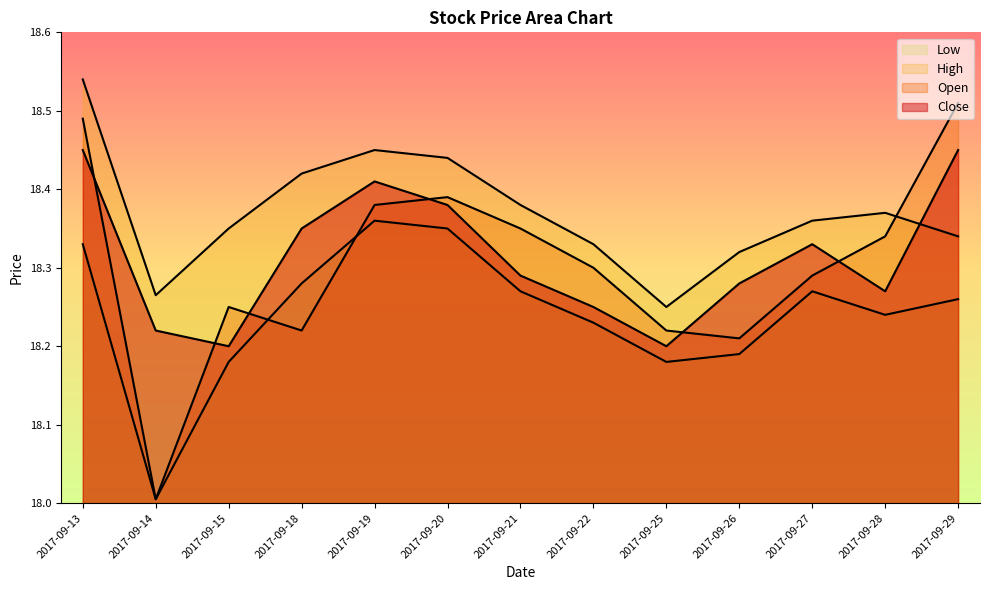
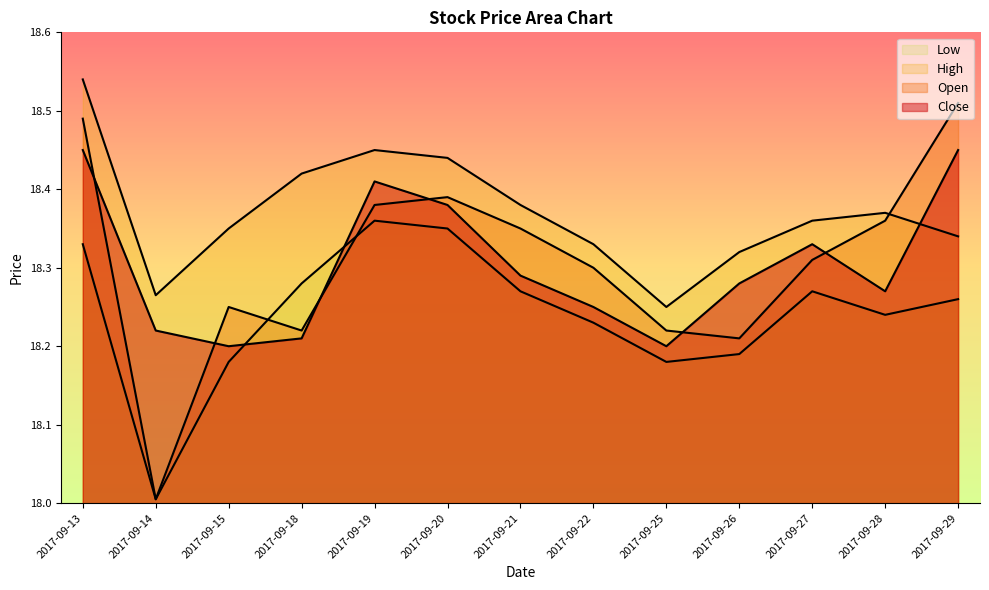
Close, 2017-09-18: 18.35 -> 18.21
Open, 2017-09-27: 18.29 -> 18.31
Open, 2017-09-28: 18.34 -> 18.36
